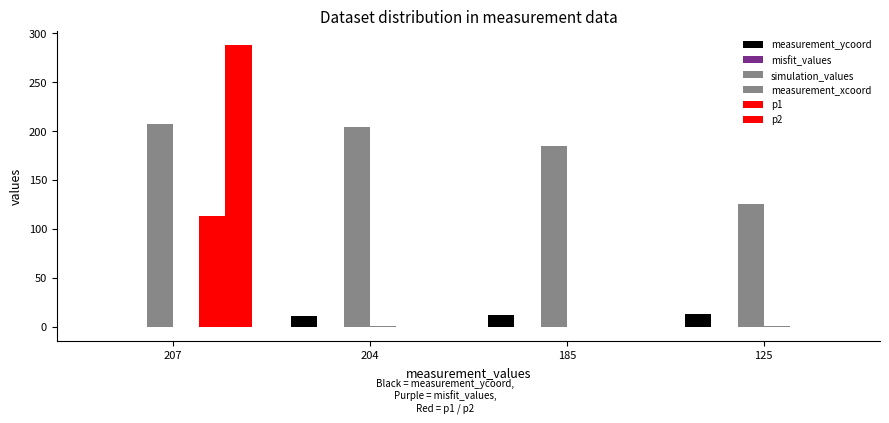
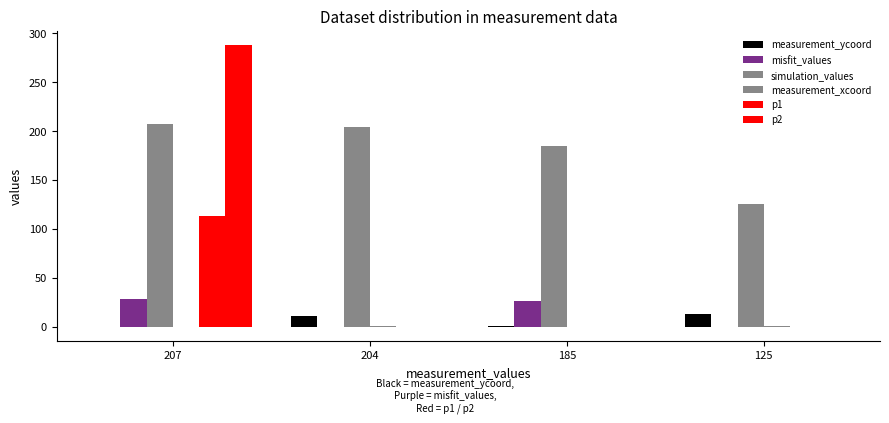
misfit_values, 207: 0 -> 30
measurement_ycoord, 185: 10 -> 0
misfit_values, 185: 0 -> 30
